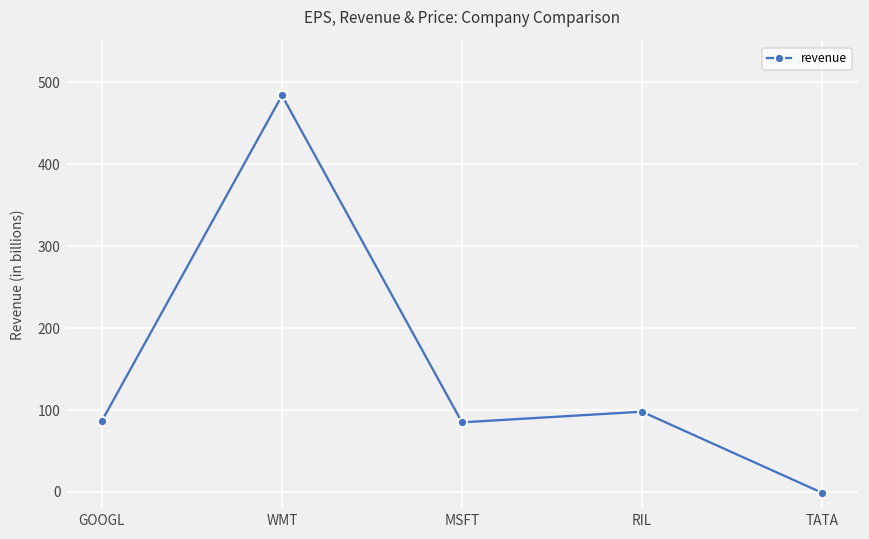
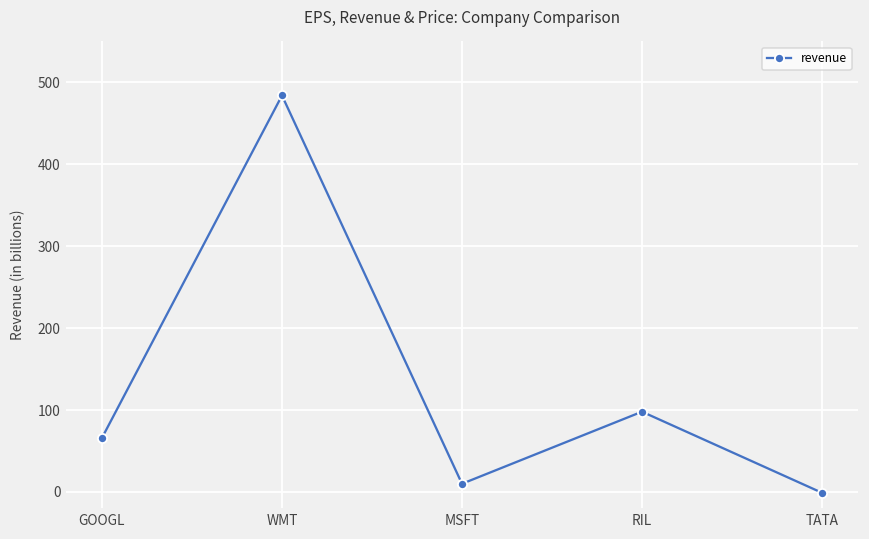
GOOGL: 90 -> 70
MSFT: 90 -> 10
